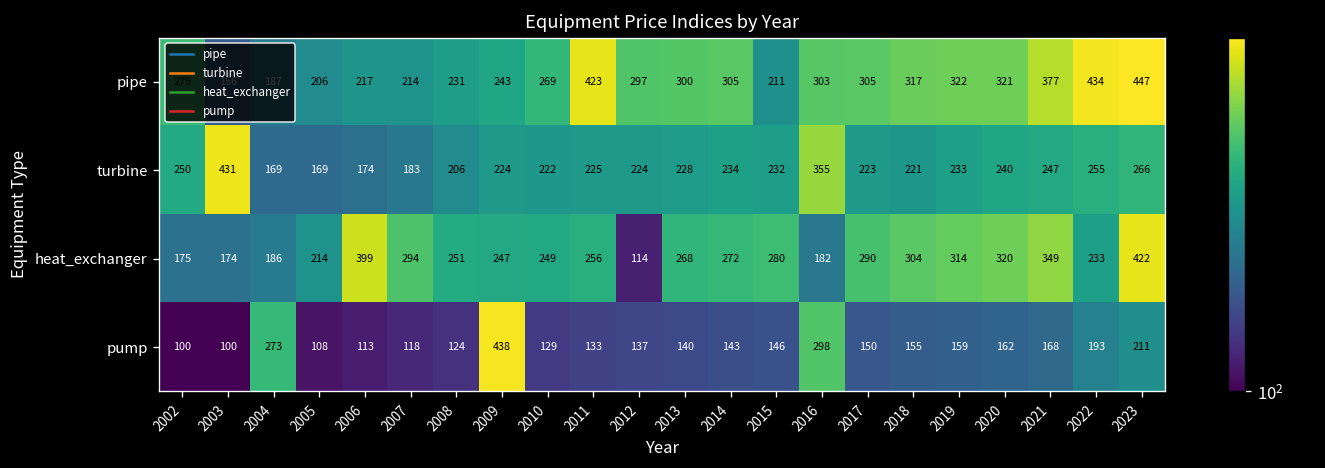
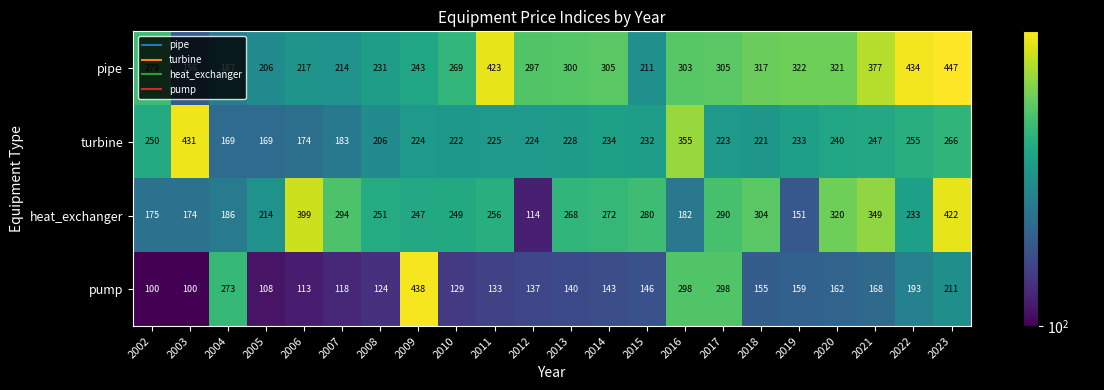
heat_exchanger, 2019: 314 -> 151
pump, 2017: 150 -> 298
